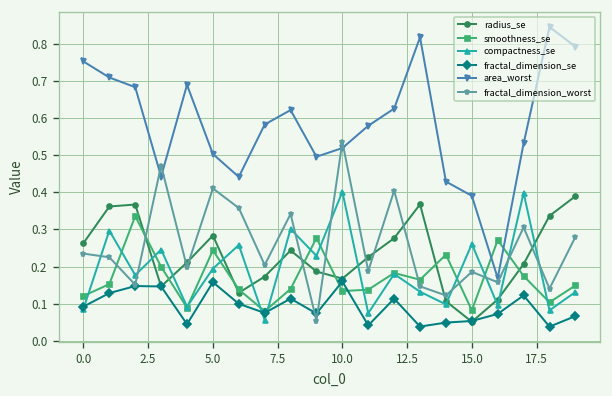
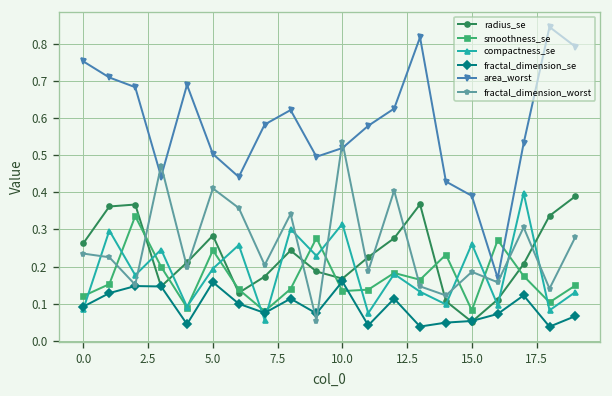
compactness_se, 10.0: 0.40 -> 0.31
